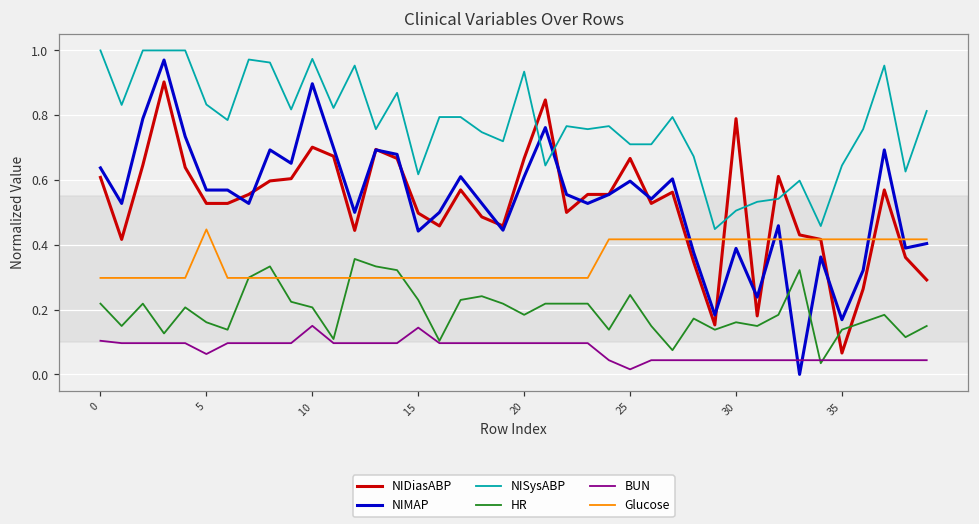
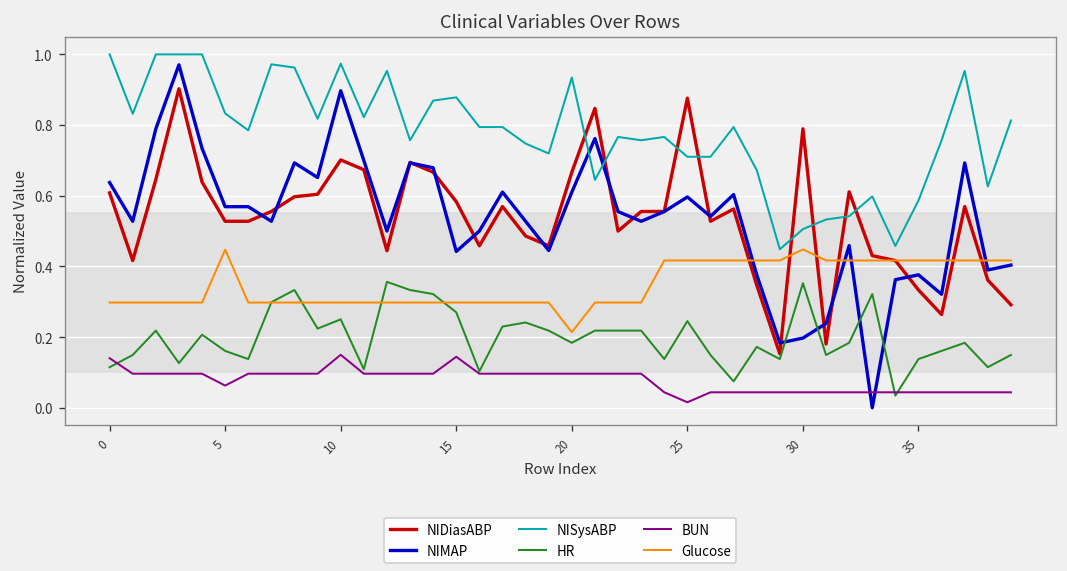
HR, 0: 0.22 -> 0.11
BUN, 0: 0.10 -> 0.14
HR, 10: 0.21 -> 0.25
NIDiasABP, 15: 0.50 -> 0.58
NISysABP, 15: 0.62 -> 0.88
HR, 15: 0.23 -> 0.27
Glucose, 20: 0.30 -> 0.21
NIDiasABP, 25: 0.67 -> 0.88
NIMAP, 30: 0.39 -> 0.20
HR, 30: 0.16 -> 0.35
Glucose, 30: 0.42 -> 0.45
NIDiasABP, 35: 0.07 -> 0.33
NIMAP, 35: 0.17 -> 0.38
NISysABP, 35: 0.64 -> 0.59
